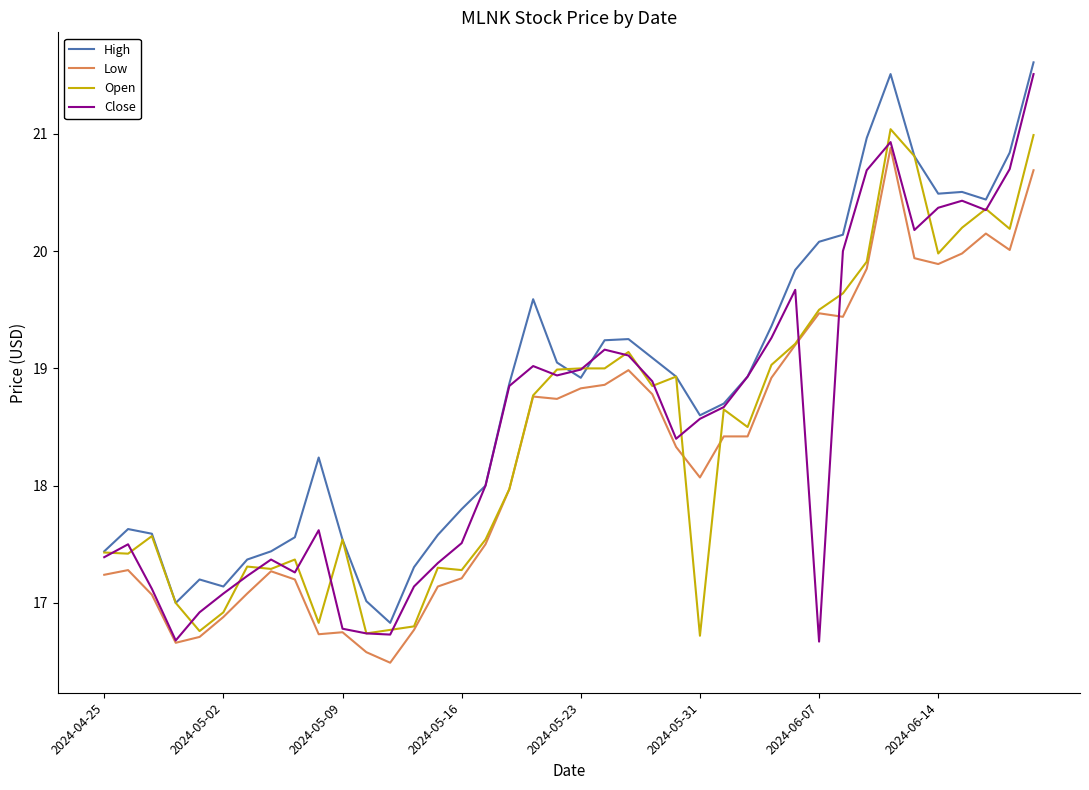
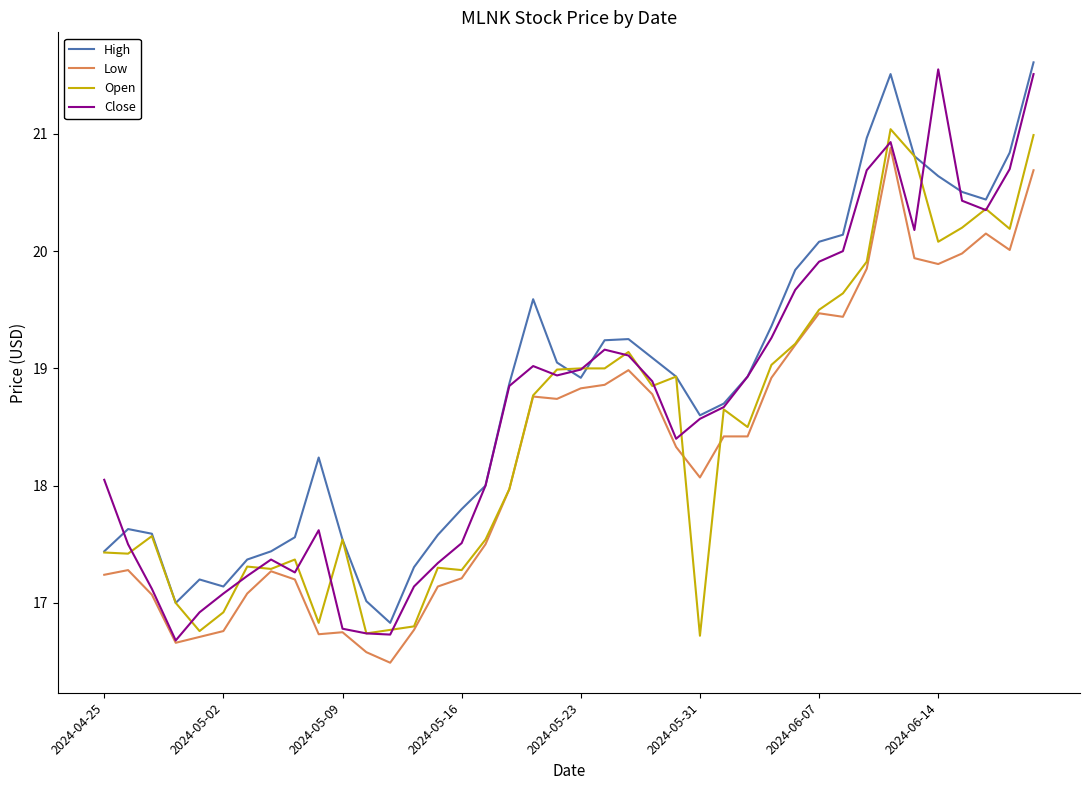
Close, 2024-04-25: 17.39 -> 18.05
Low, 2024-05-02: 16.88 -> 16.76
Close, 2024-06-07: 16.67 -> 19.91
High, 2024-06-14: 20.49 -> 20.64
Open, 2024-06-14: 19.98 -> 20.08
Close, 2024-06-14: 20.37 -> 21.55
